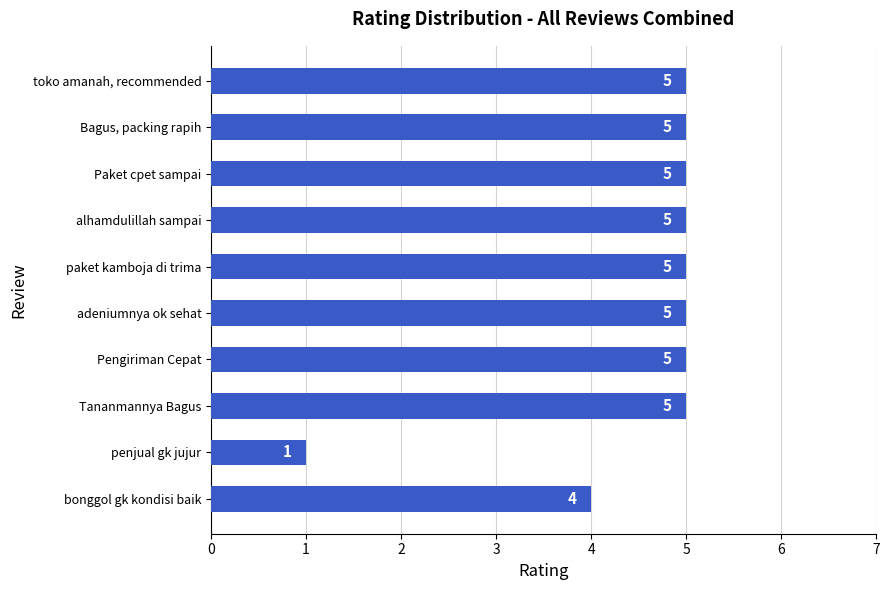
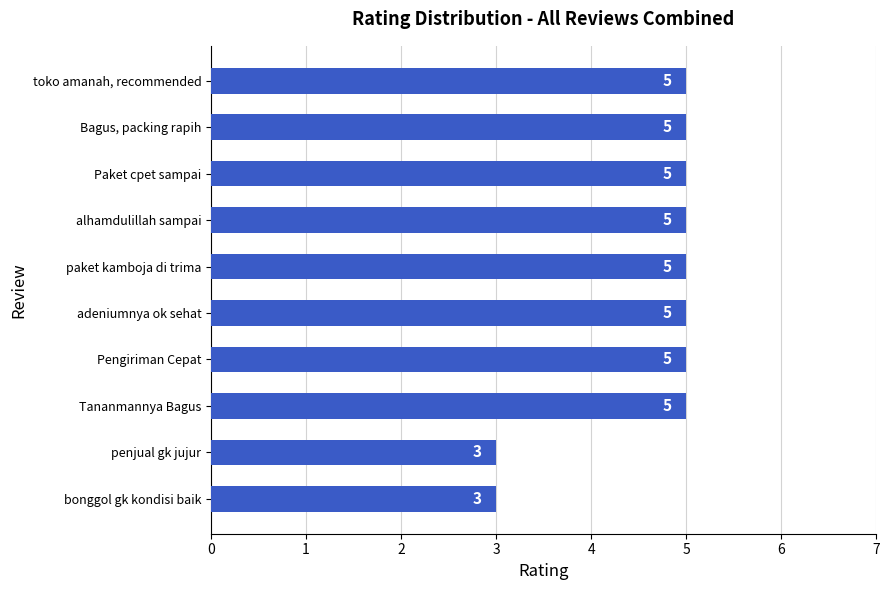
penjual gk jujur: 1 -> 3
bonggol gk kondisi baik: 4 -> 3
